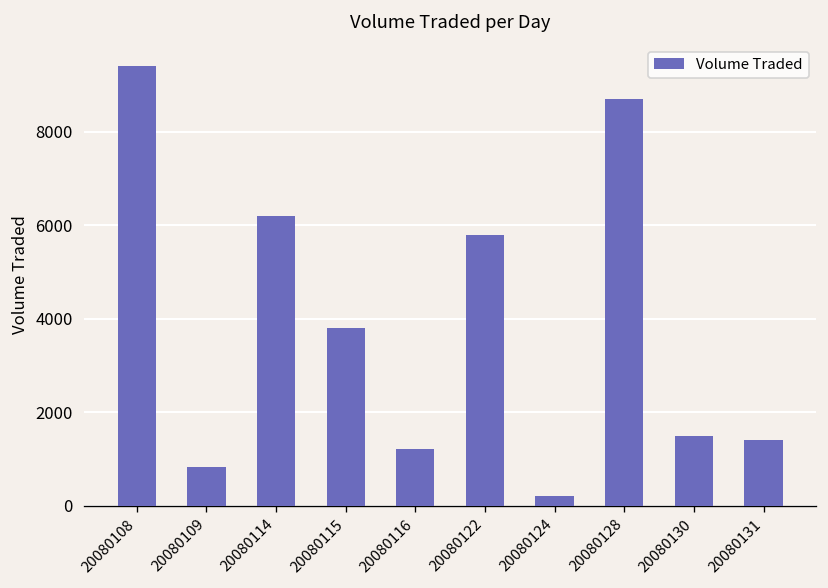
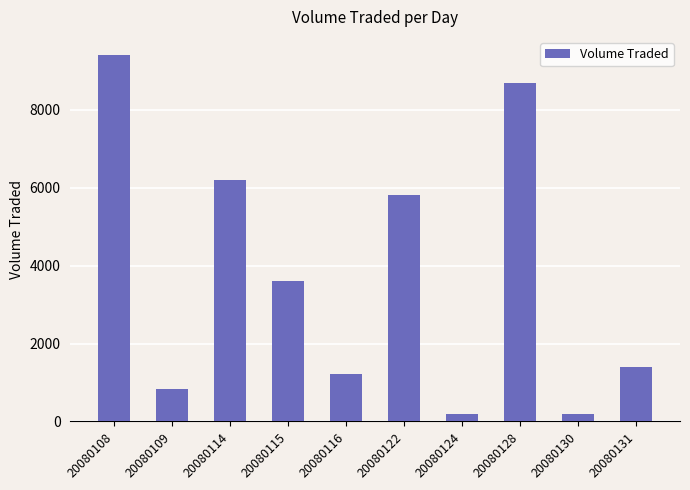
20080115: 3800 -> 3600
20080130: 1500 -> 200
